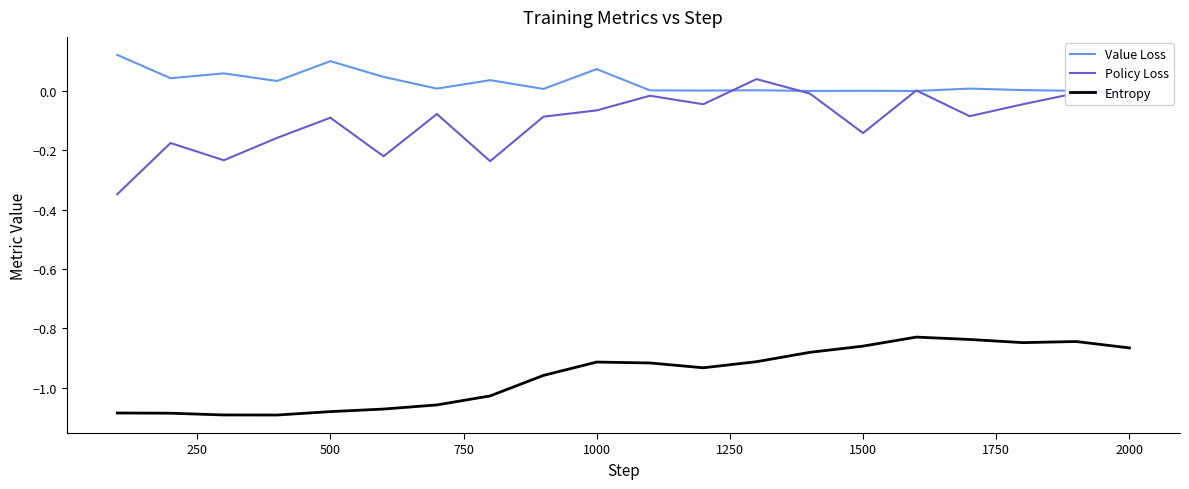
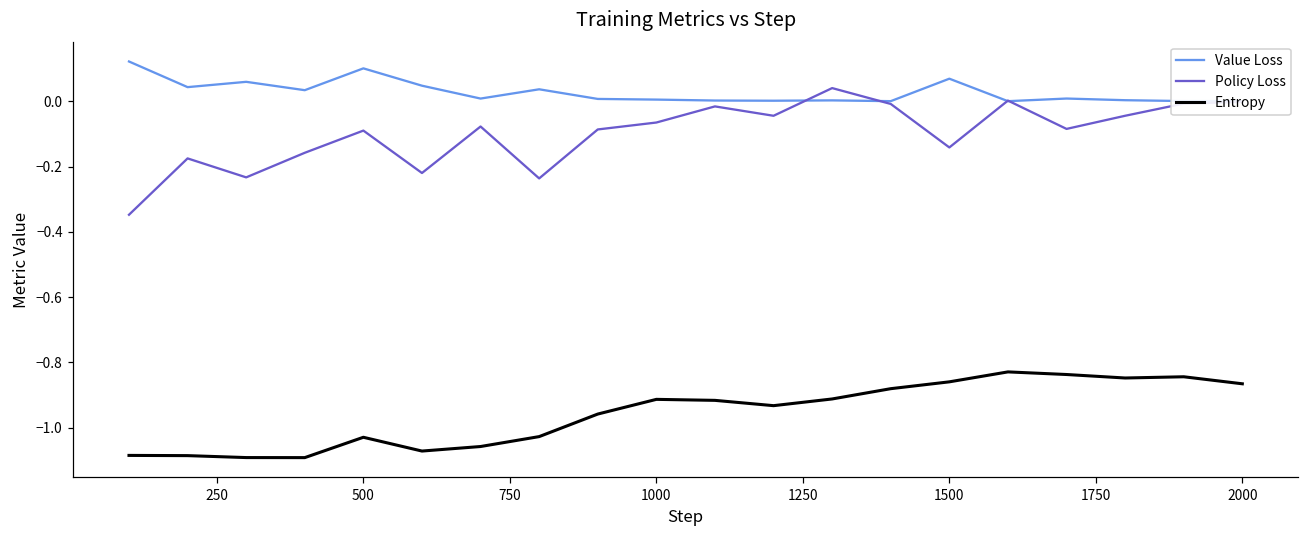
Entropy, 500: -1.08 -> -1.03
Value Loss, 1000: 0.07 -> 0.00
Value Loss, 1500: 0.00 -> 0.07
